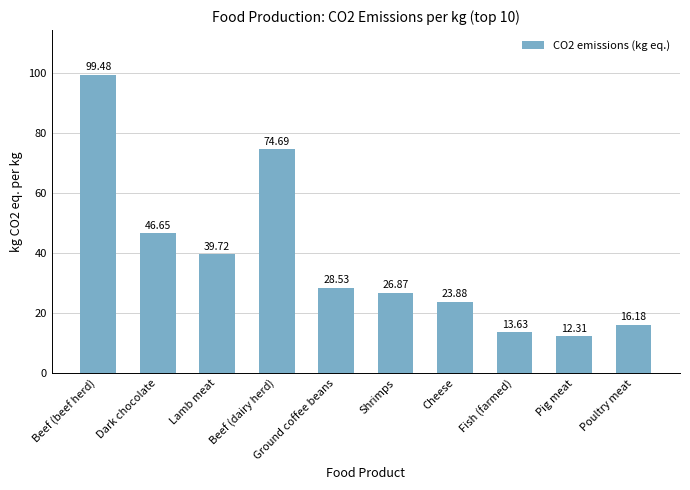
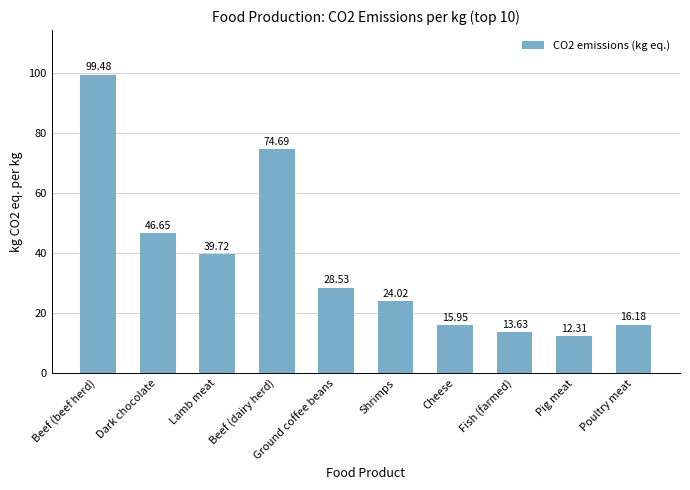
Shrimps: 26.87 -> 24.02
Cheese: 23.88 -> 15.95
